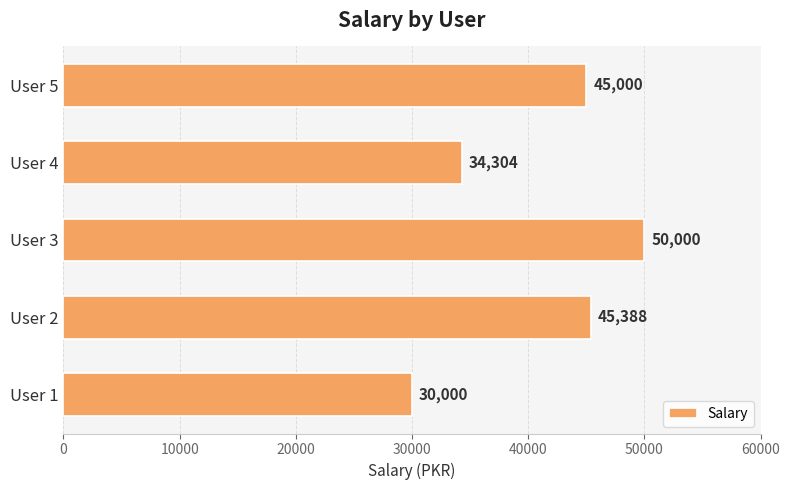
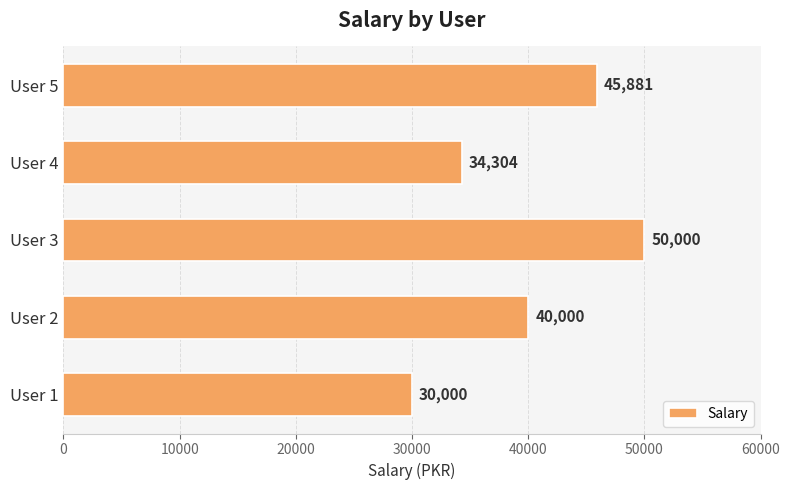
User 5: 45,000 -> 45,881
User 2: 45,388 -> 40,000
